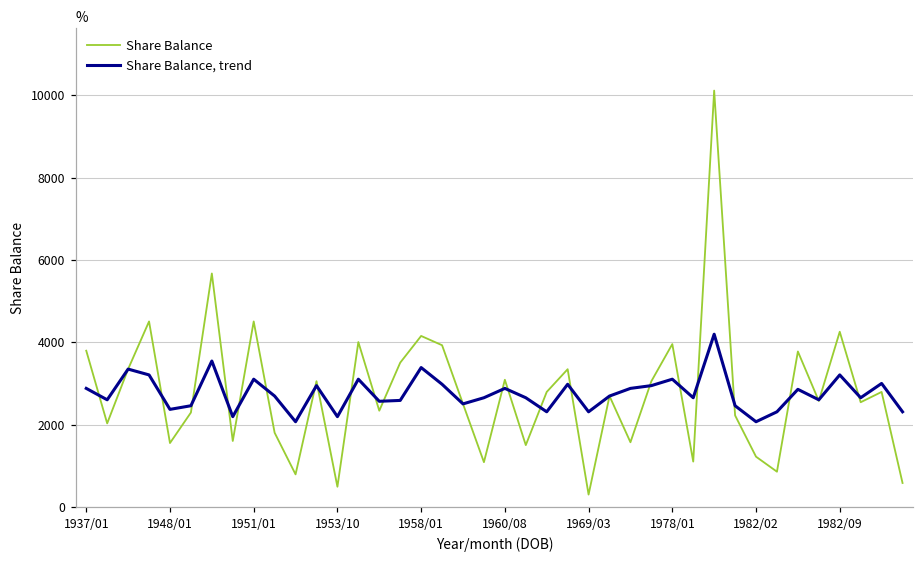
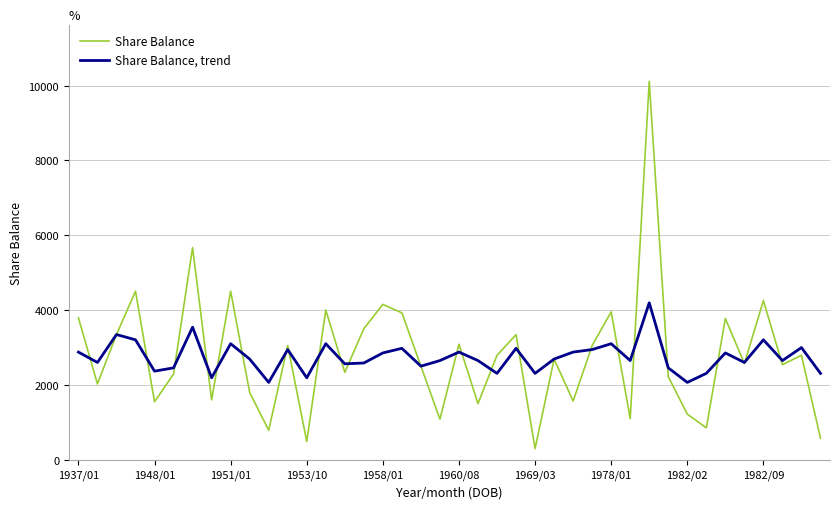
Share Balance, trend, 1958/01: 3400 -> 2900
